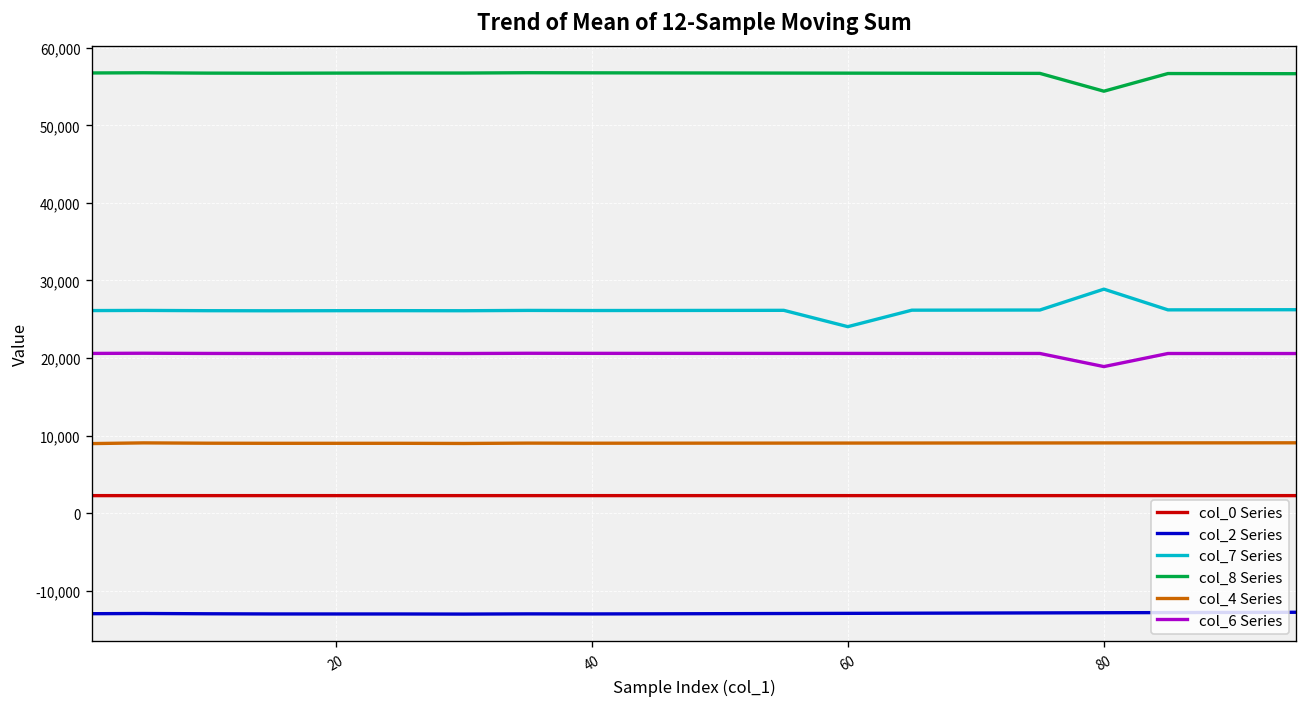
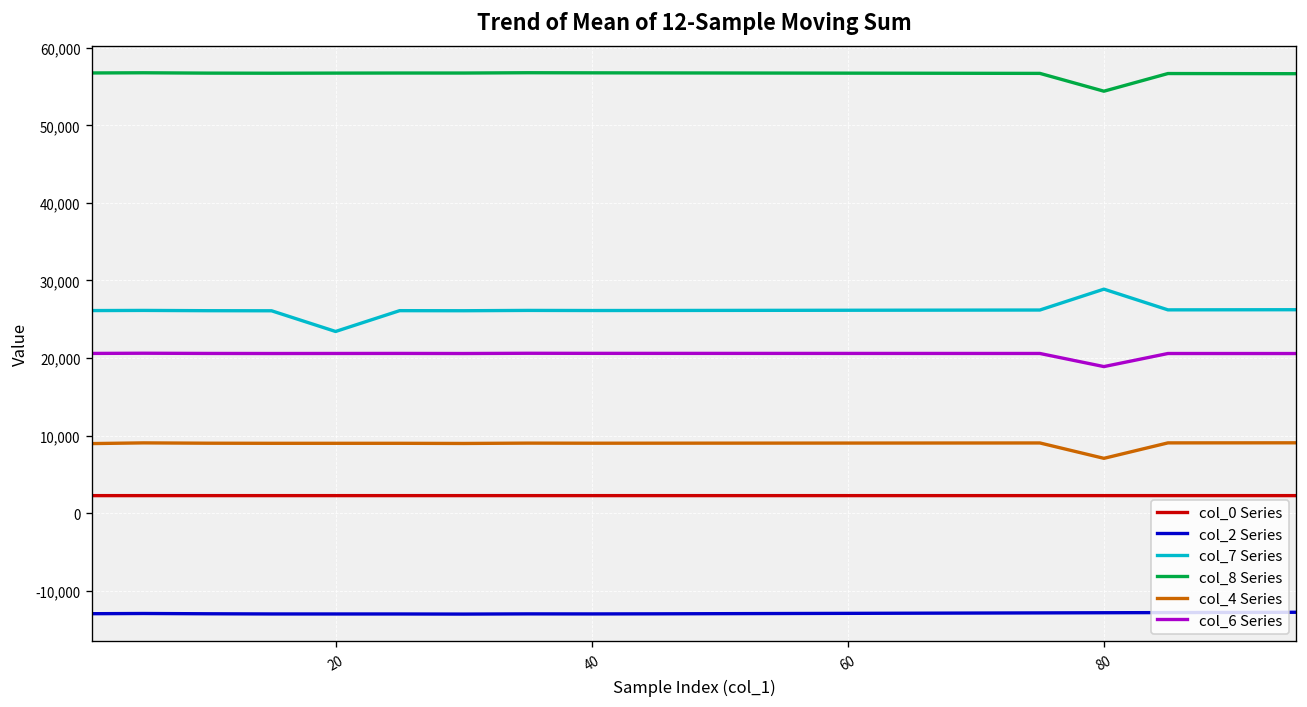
col_7 Series, 20: 26,000 -> 23,000
col_7 Series, 60: 24,000 -> 26,000
col_4 Series, 80: 9,000 -> 7,000
